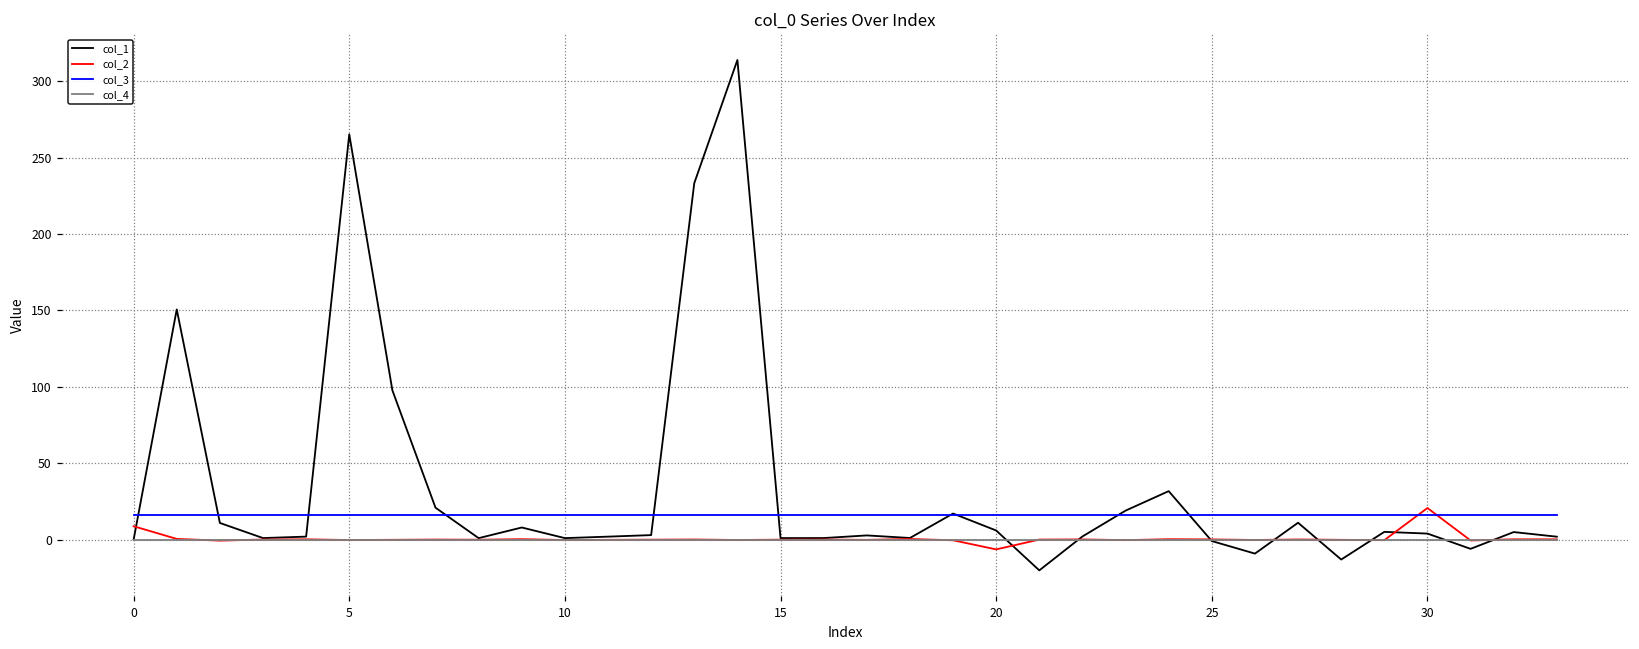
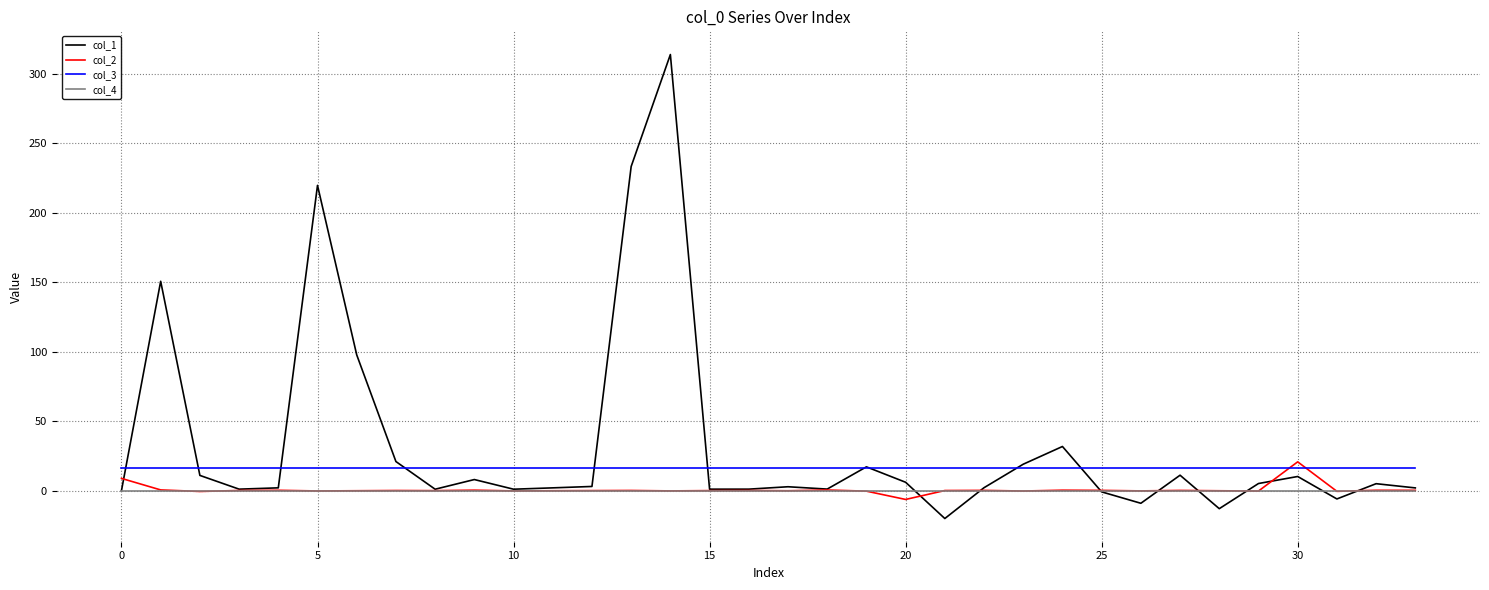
col_1, 5: 265 -> 220
col_1, 30: 4 -> 10
